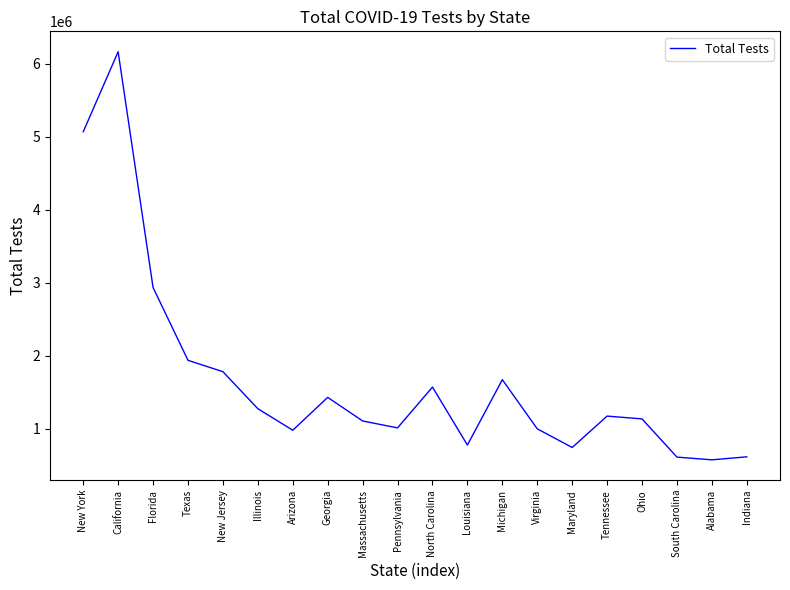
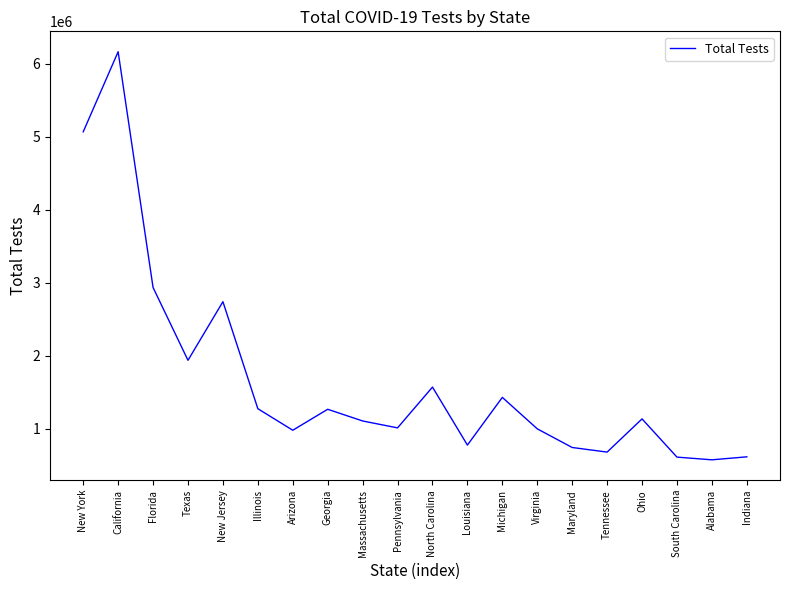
New Jersey: 1800000 -> 2700000
Georgia: 1400000 -> 1300000
Michigan: 1700000 -> 1400000
Tennessee: 1200000 -> 700000
